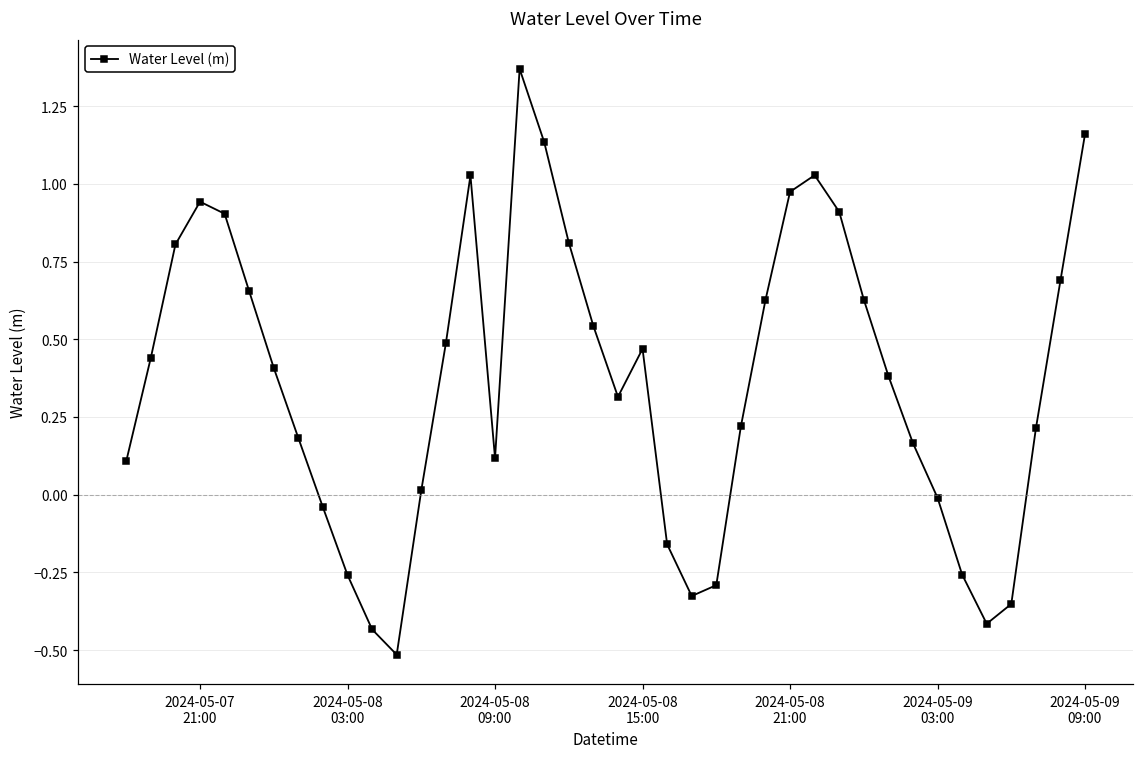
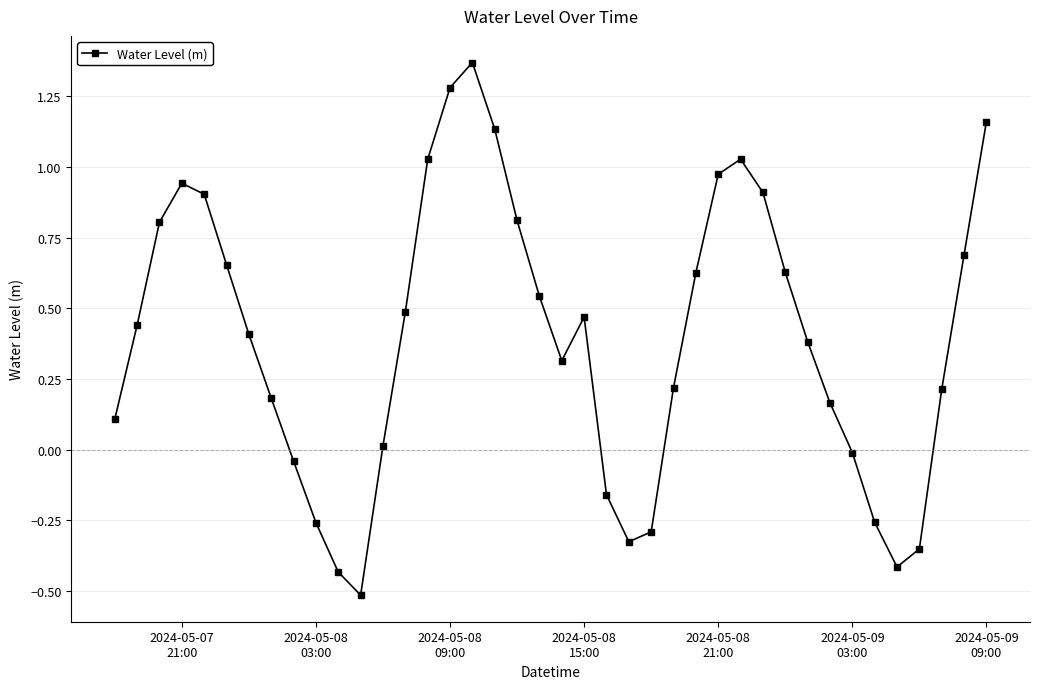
2024-05-08 09:00: 0.12 -> 1.28
